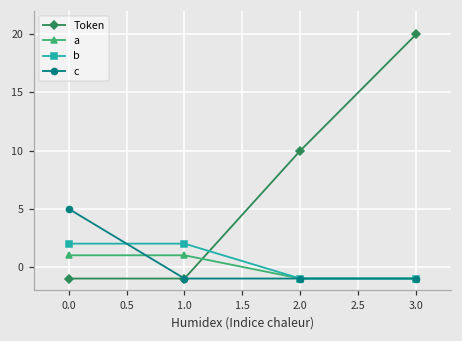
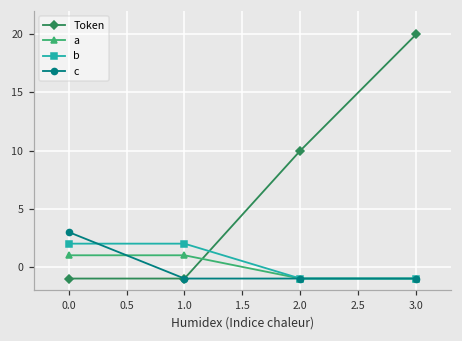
c, 0.0: 5 -> 3
